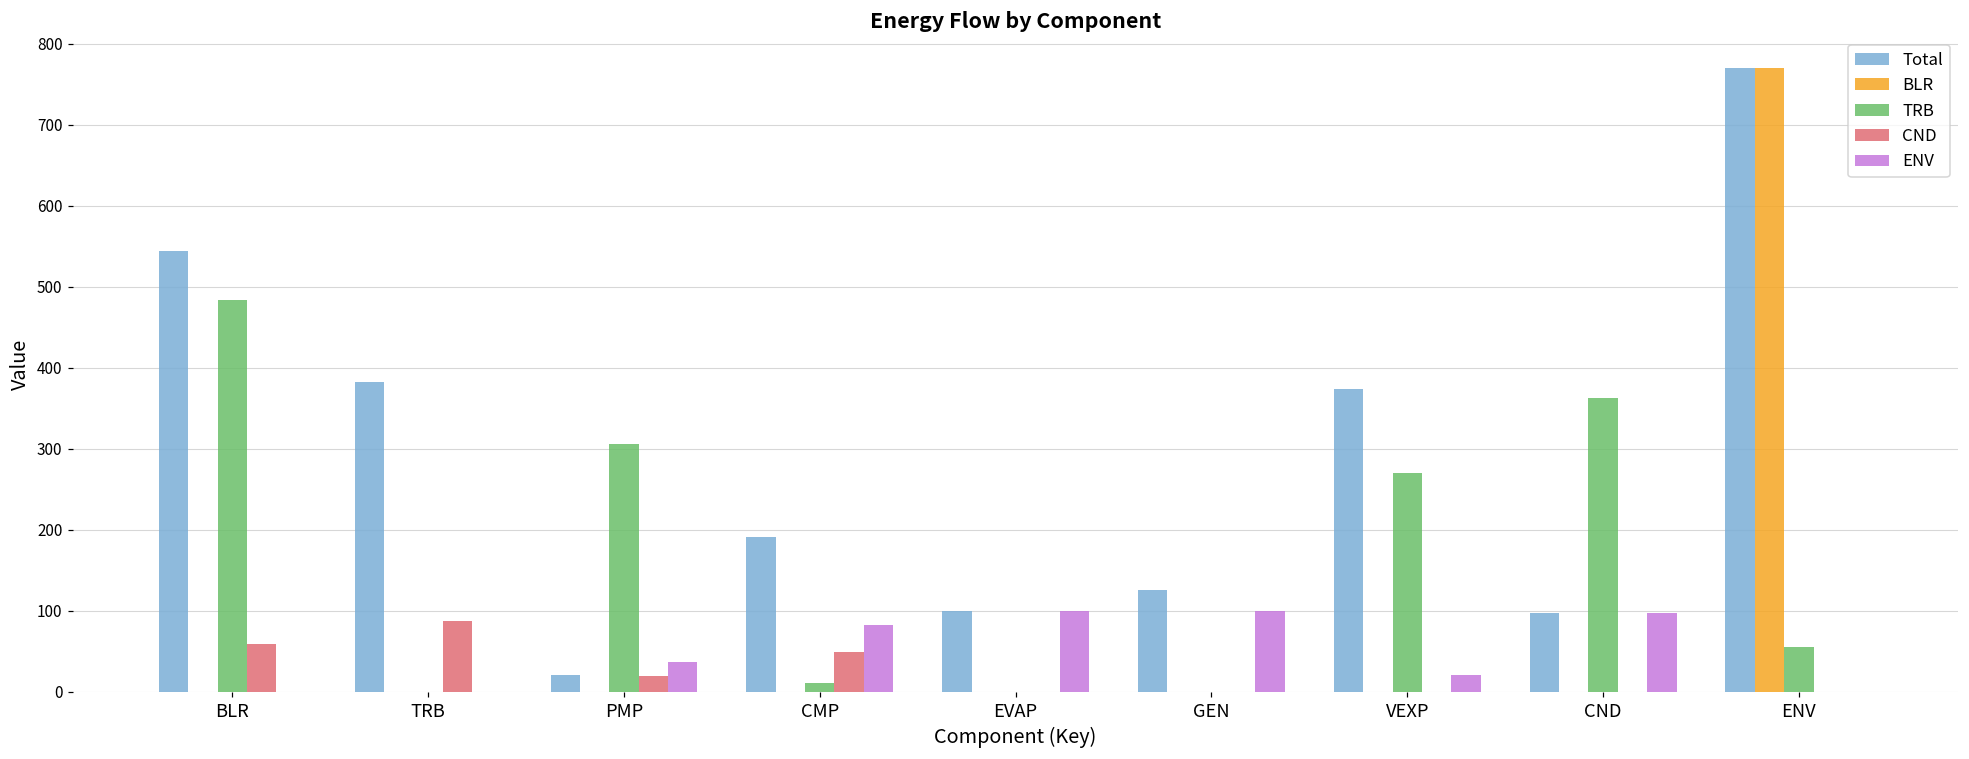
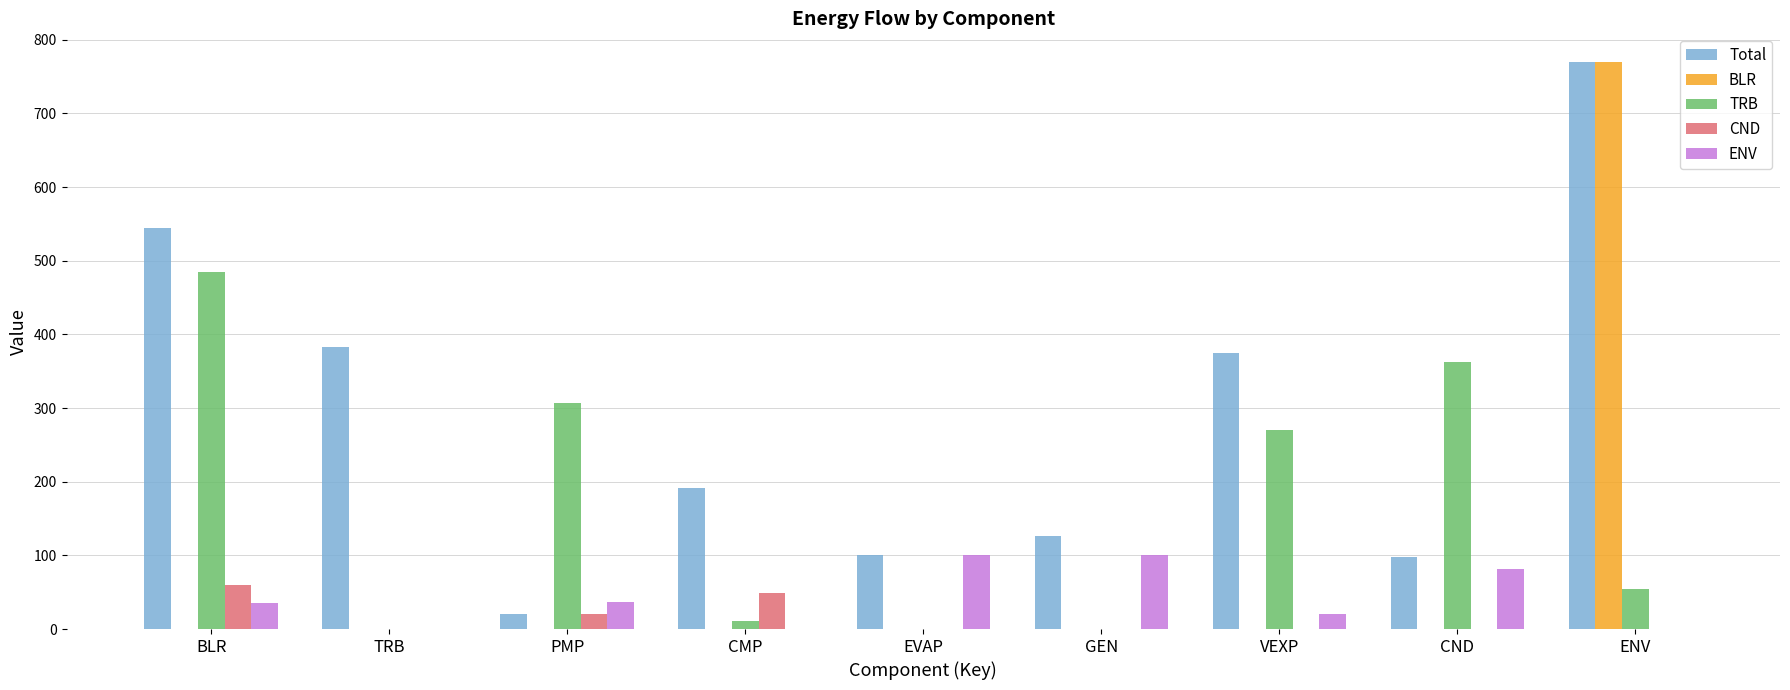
ENV, BLR: 0 -> 40
CND, TRB: 90 -> 0
ENV, CMP: 80 -> 0
ENV, CND: 100 -> 80
